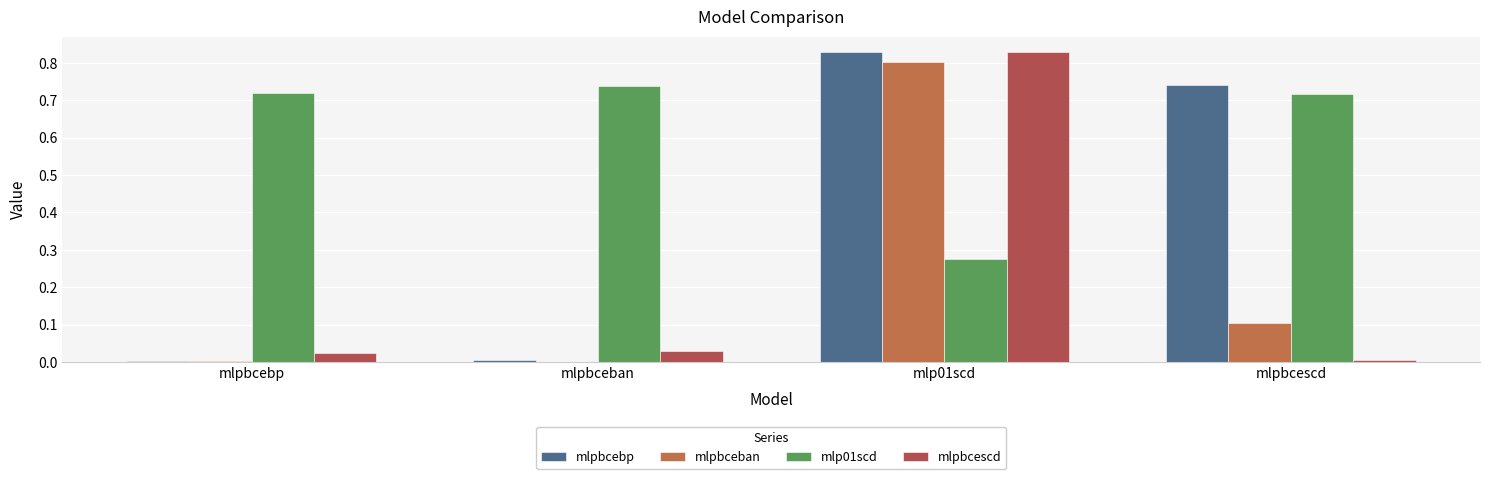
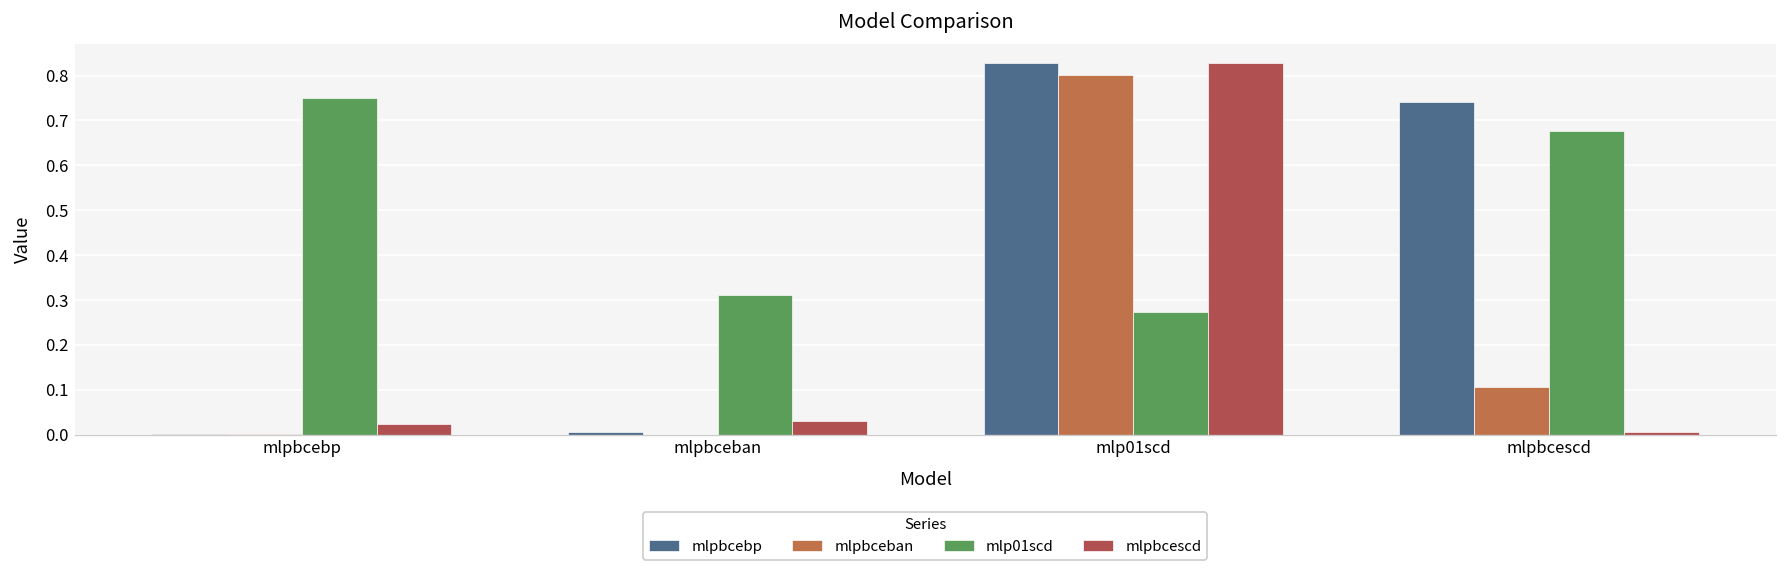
mlp01scd, mlpbcebp: 0.72 -> 0.75
mlp01scd, mlpbceban: 0.74 -> 0.31
mlp01scd, mlpbcescd: 0.72 -> 0.68
